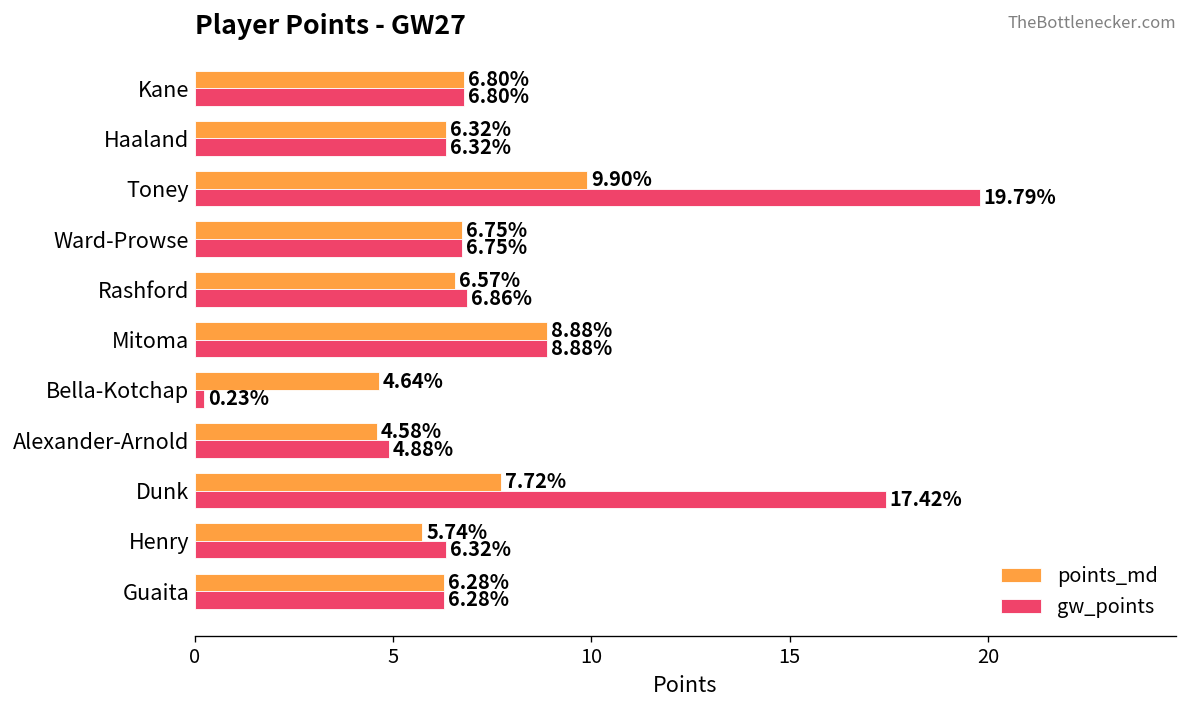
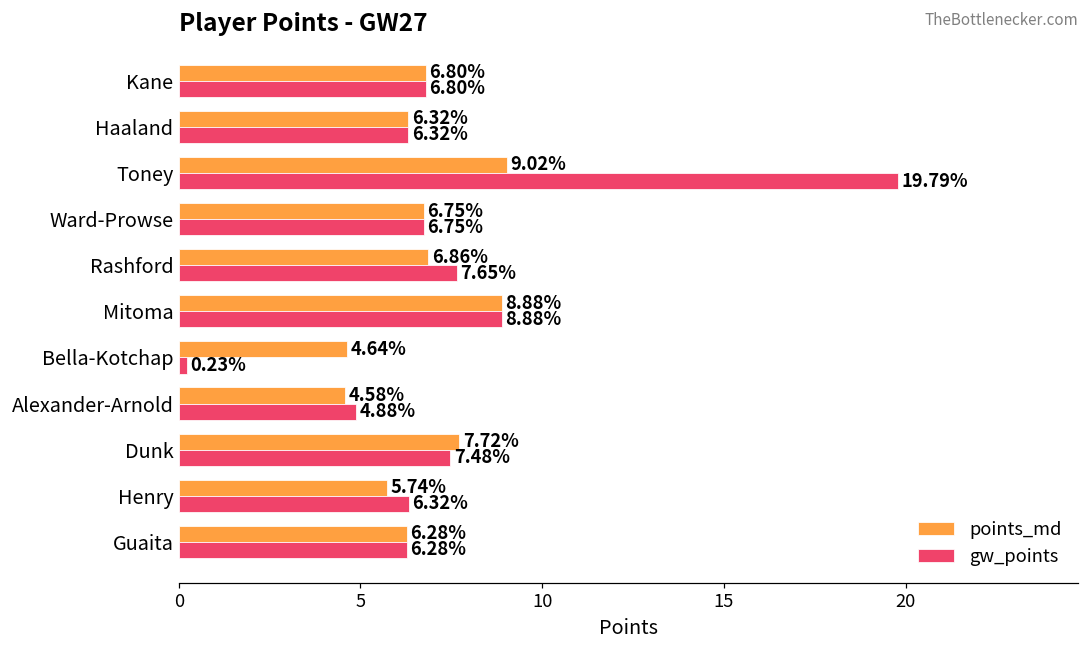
points_md, Toney: 9.90% -> 9.02%
points_md, Rashford: 6.57% -> 6.86%
gw_points, Rashford: 6.86% -> 7.65%
gw_points, Dunk: 17.42% -> 7.48%
